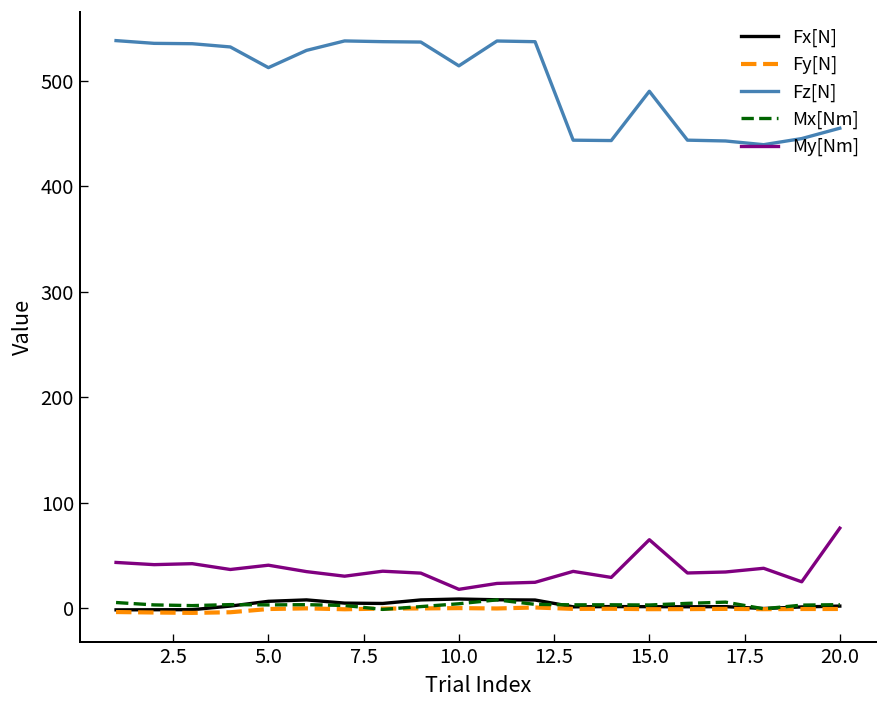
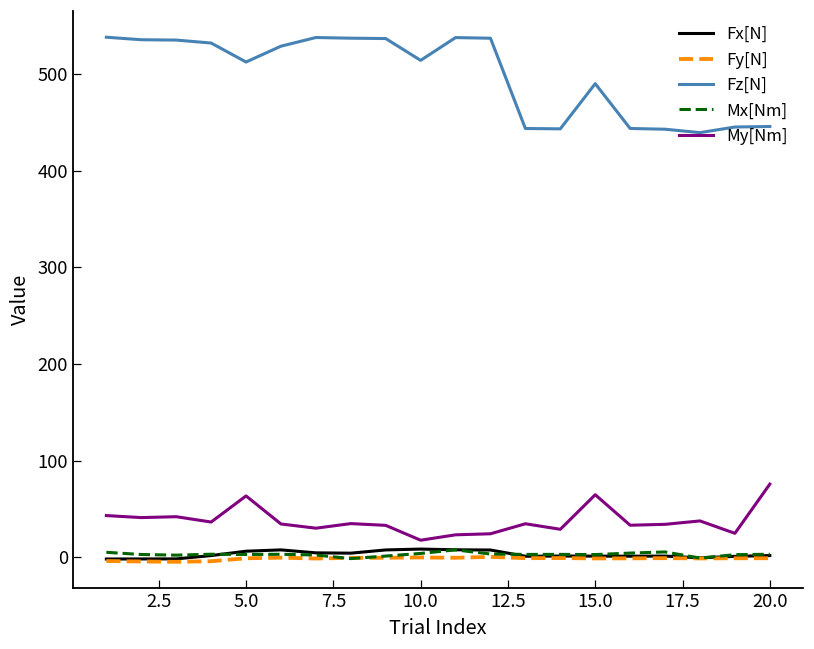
My[Nm], 5.0: 40 -> 60
Fz[N], 20.0: 455 -> 446
